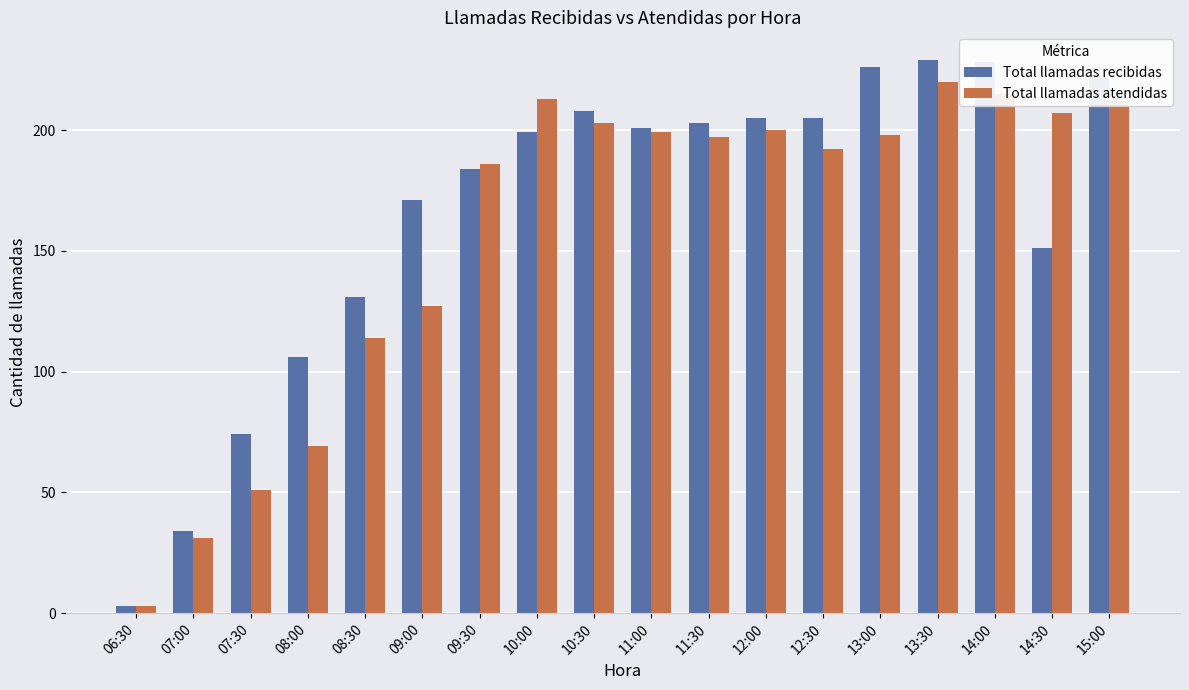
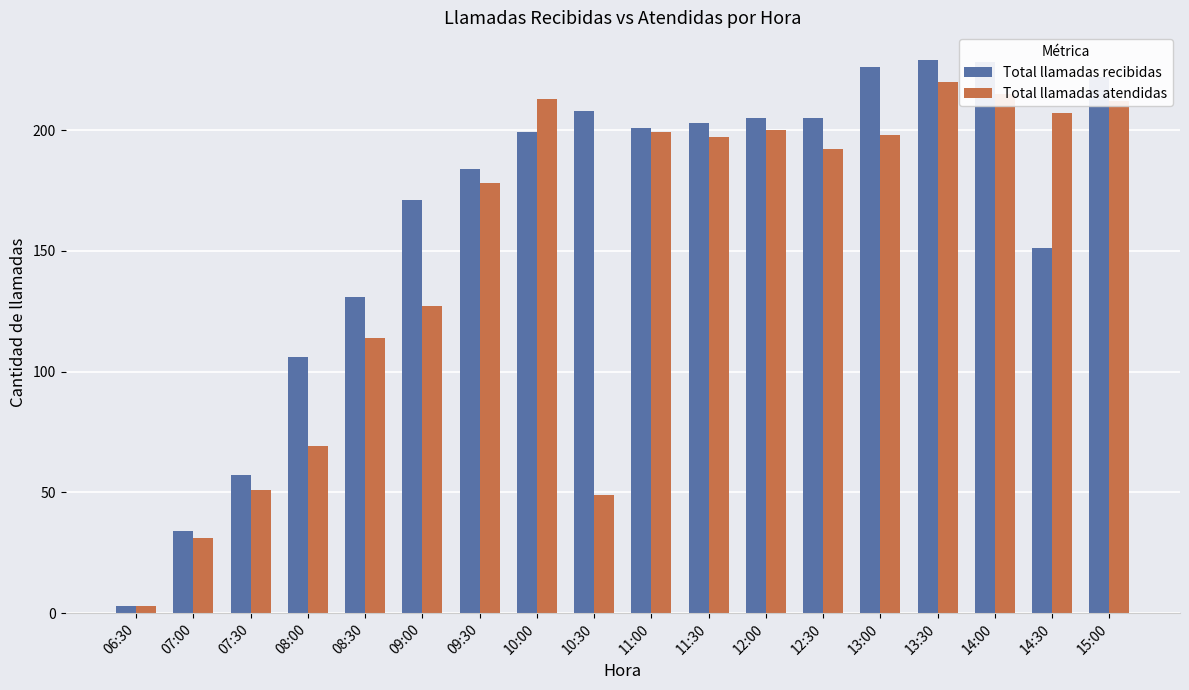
Total llamadas recibidas, 07:30: 74 -> 57
Total llamadas atendidas, 09:30: 186 -> 178
Total llamadas atendidas, 10:30: 203 -> 49
